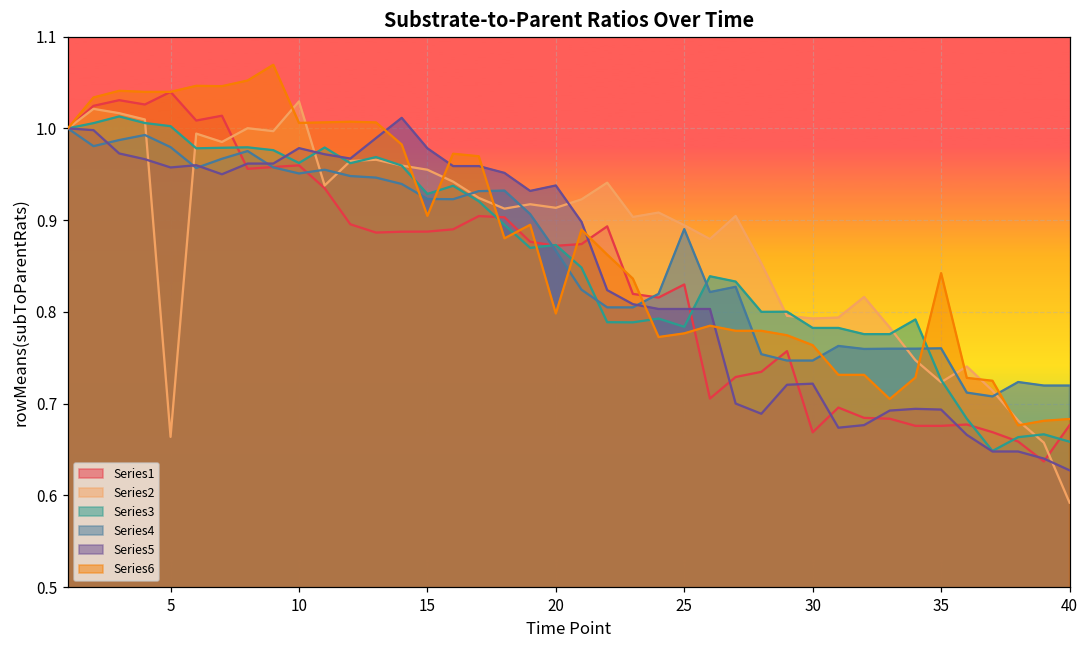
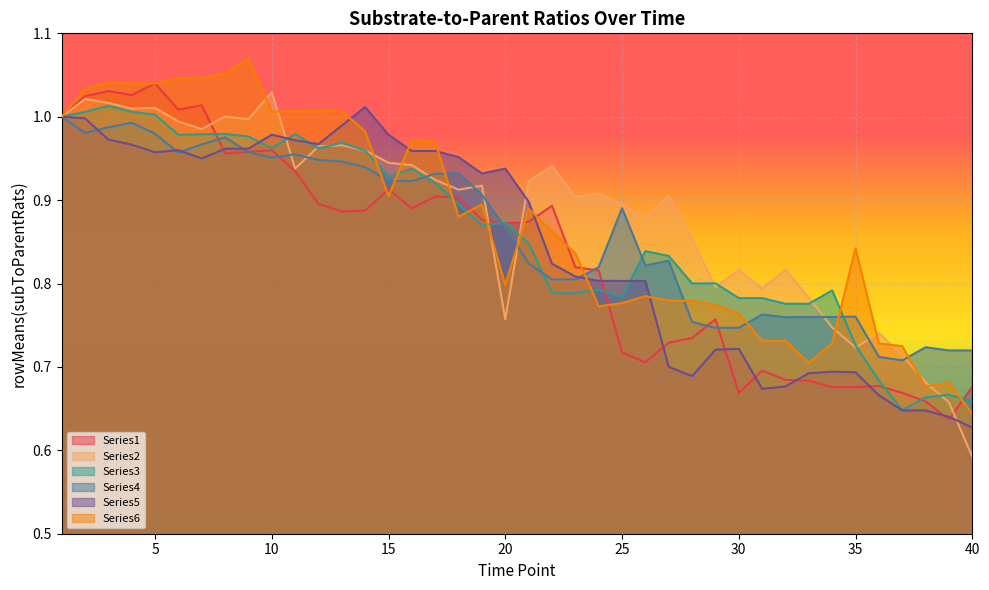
Series2, 5: 0.66 -> 1.01
Series1, 15: 0.89 -> 0.91
Series2, 15: 0.95 -> 0.94
Series2, 20: 0.91 -> 0.76
Series1, 25: 0.83 -> 0.72
Series2, 30: 0.79 -> 0.82
Series6, 40: 0.68 -> 0.64
